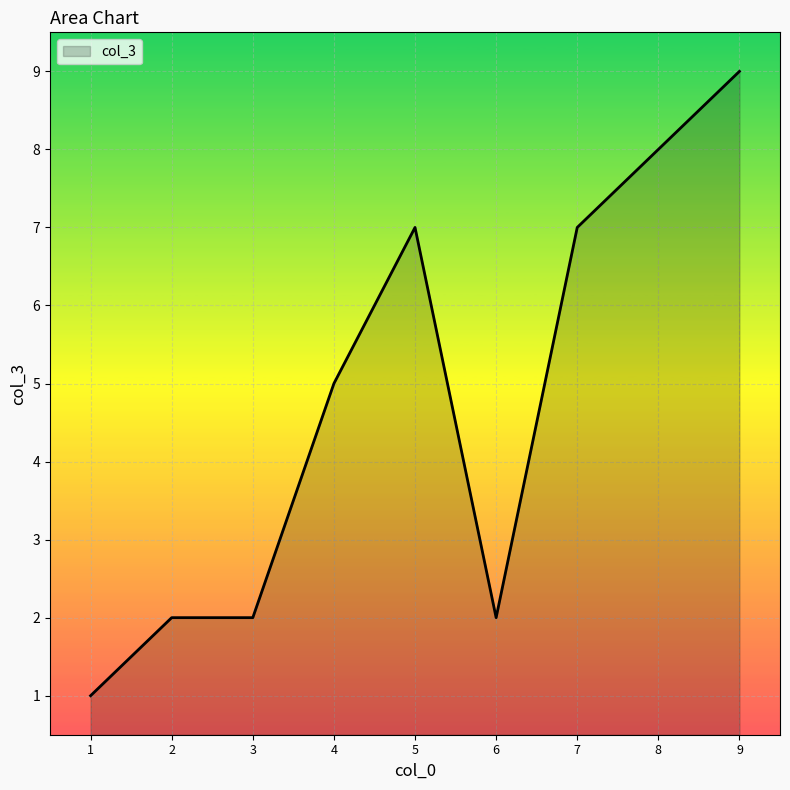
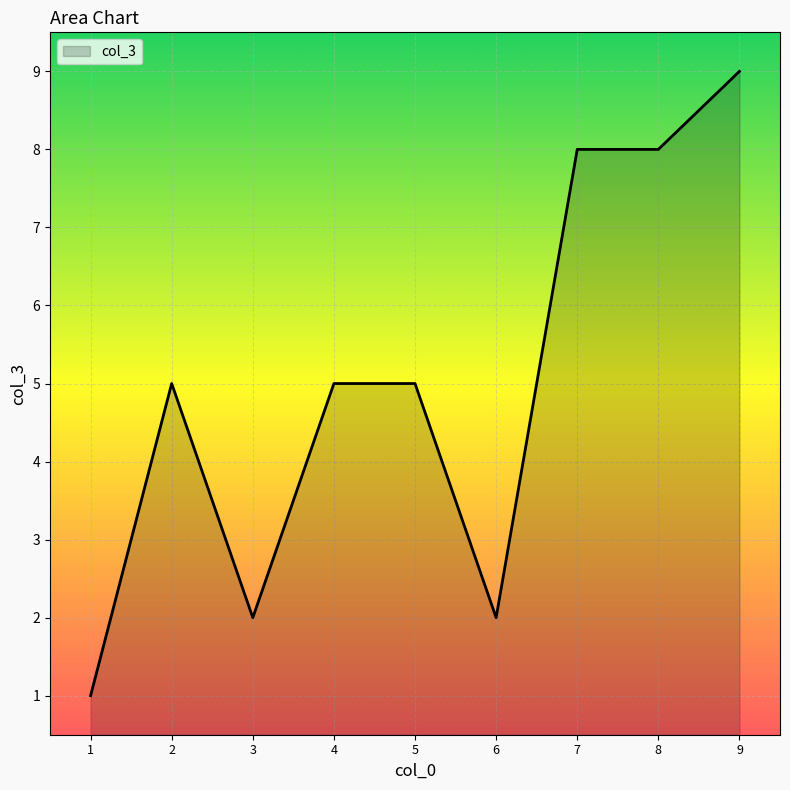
2: 2 -> 5
5: 7 -> 5
7: 7 -> 8
